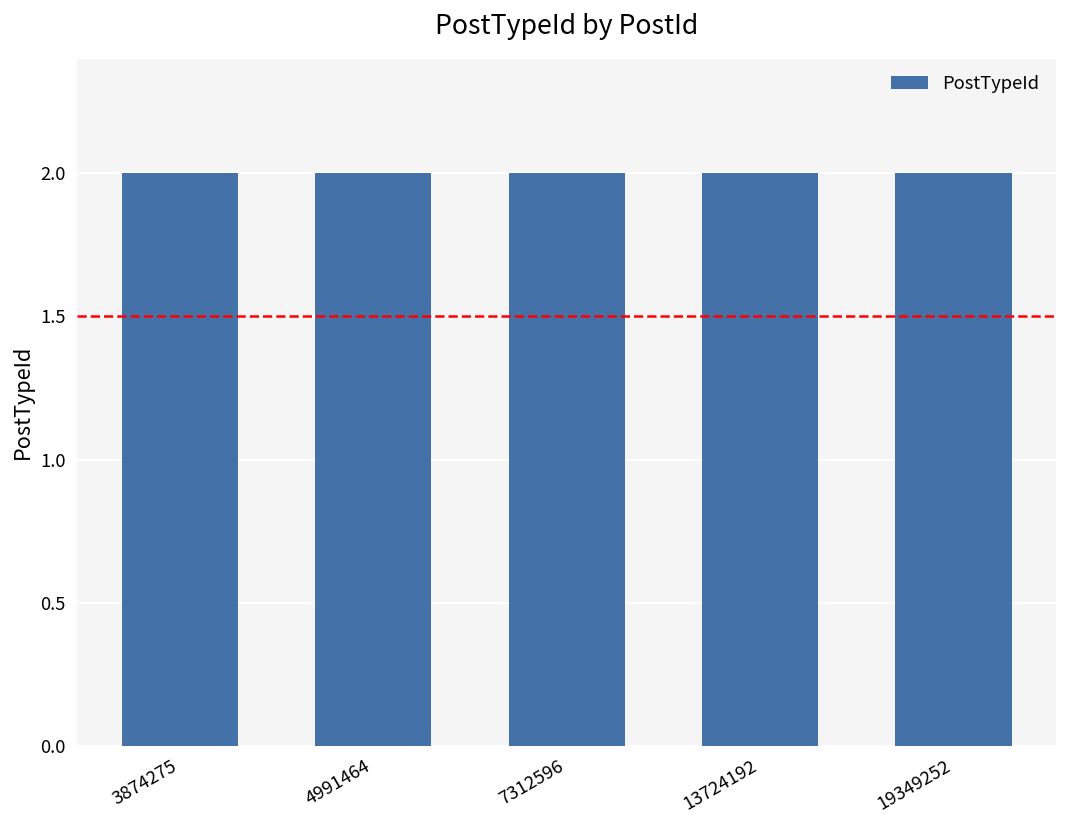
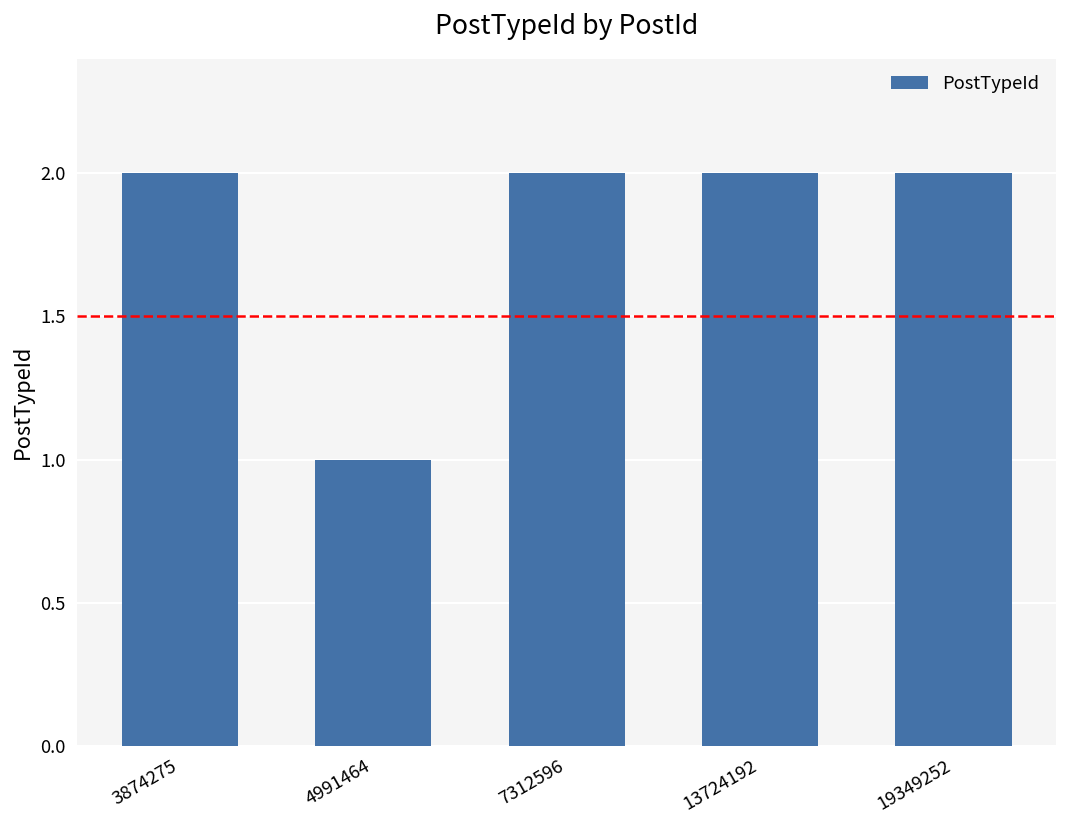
4991464: 2 -> 1
